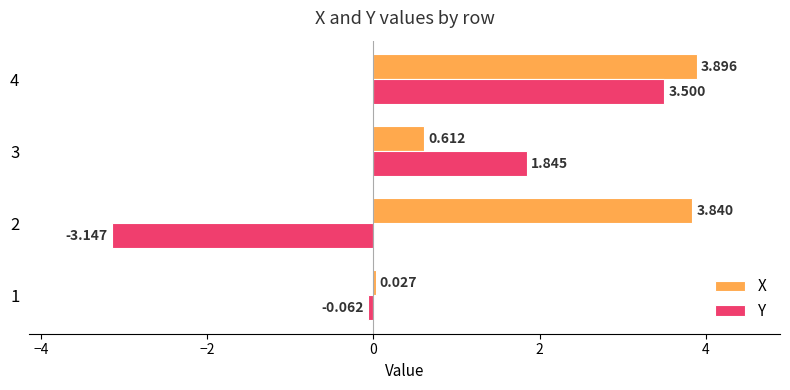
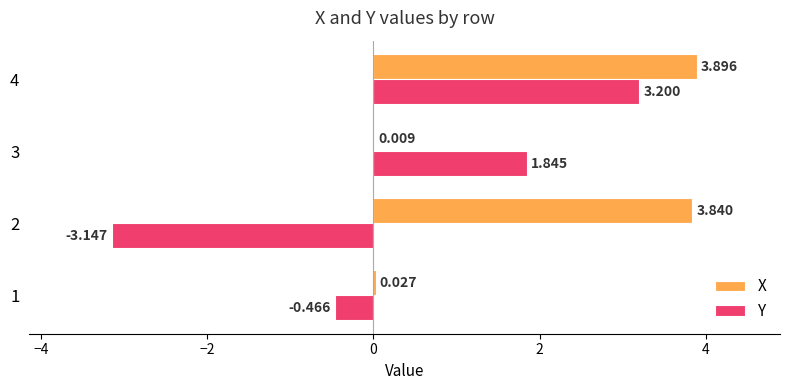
Y, 4: 3.500 -> 3.200
X, 3: 0.612 -> 0.009
Y, 1: -0.062 -> -0.466
